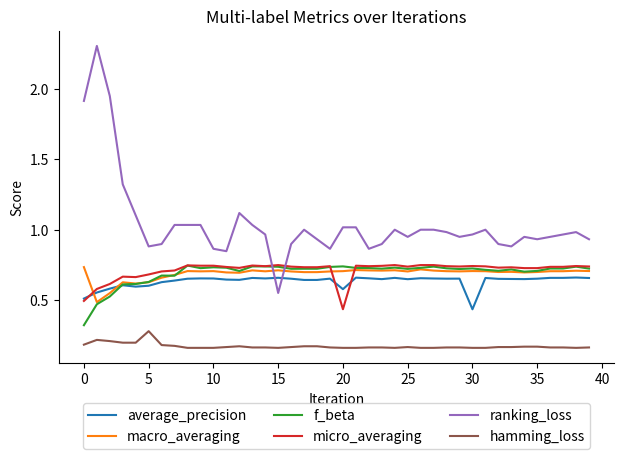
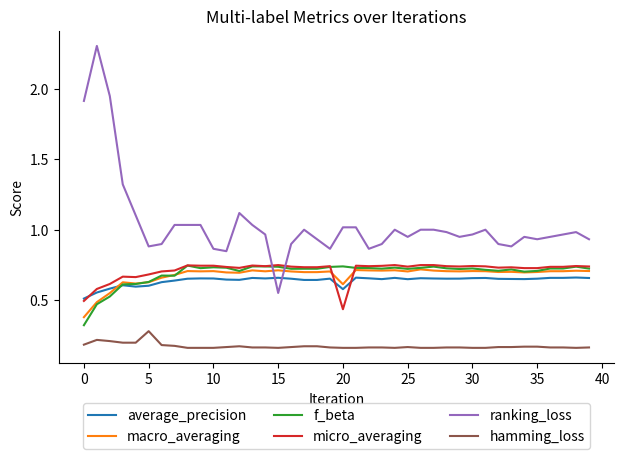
macro_averaging, 0: 0.73 -> 0.38
macro_averaging, 20: 0.71 -> 0.61
average_precision, 30: 0.43 -> 0.66
